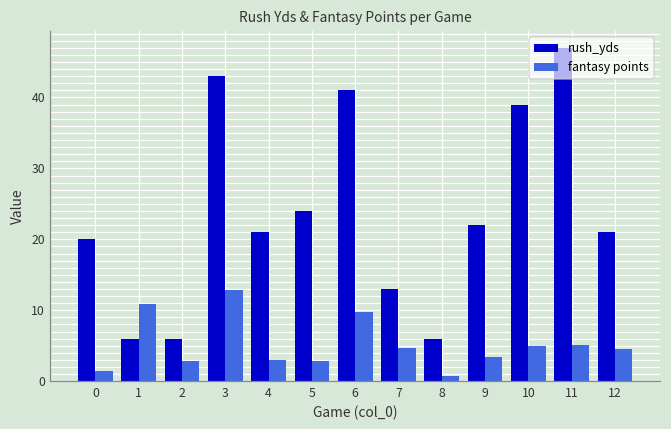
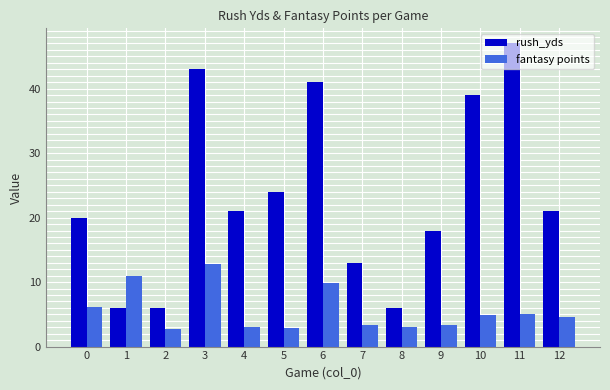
fantasy points, 0: 1 -> 6
fantasy points, 7: 5 -> 3
fantasy points, 8: 1 -> 3
rush_yds, 9: 22 -> 18
